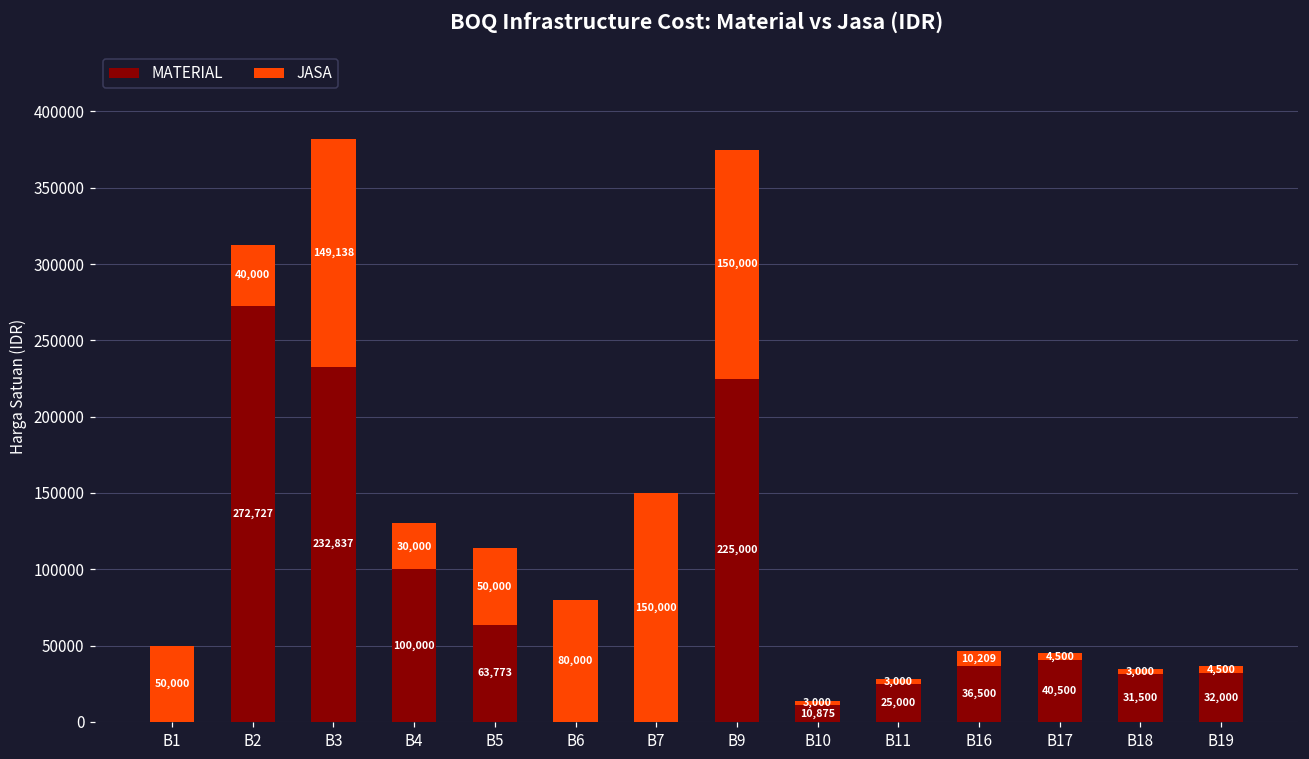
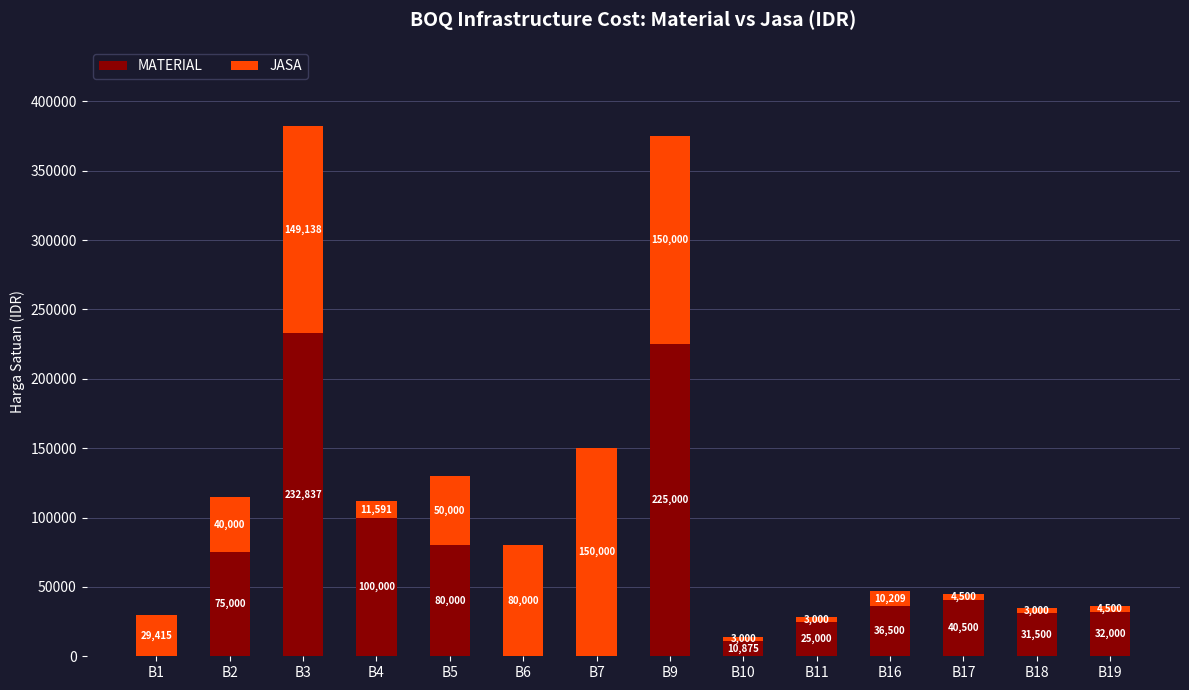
JASA, B1: 50,000 -> 29,415
MATERIAL, B2: 272,727 -> 75,000
JASA, B4: 30,000 -> 11,591
MATERIAL, B5: 63,773 -> 80,000
